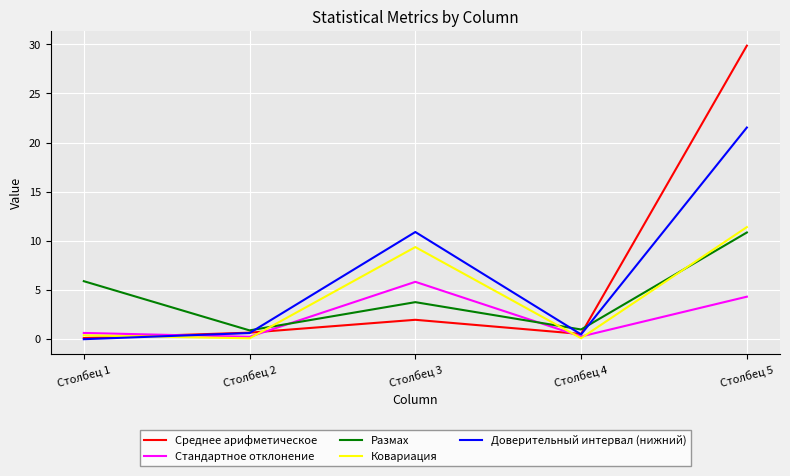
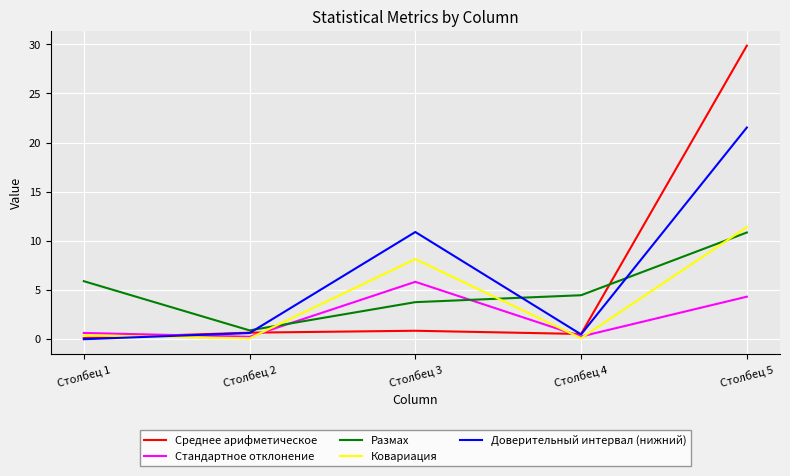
Среднее арифметическое, Столбец 3: 2 -> 1
Ковариация, Столбец 3: 9 -> 8
Размах, Столбец 4: 1 -> 4
